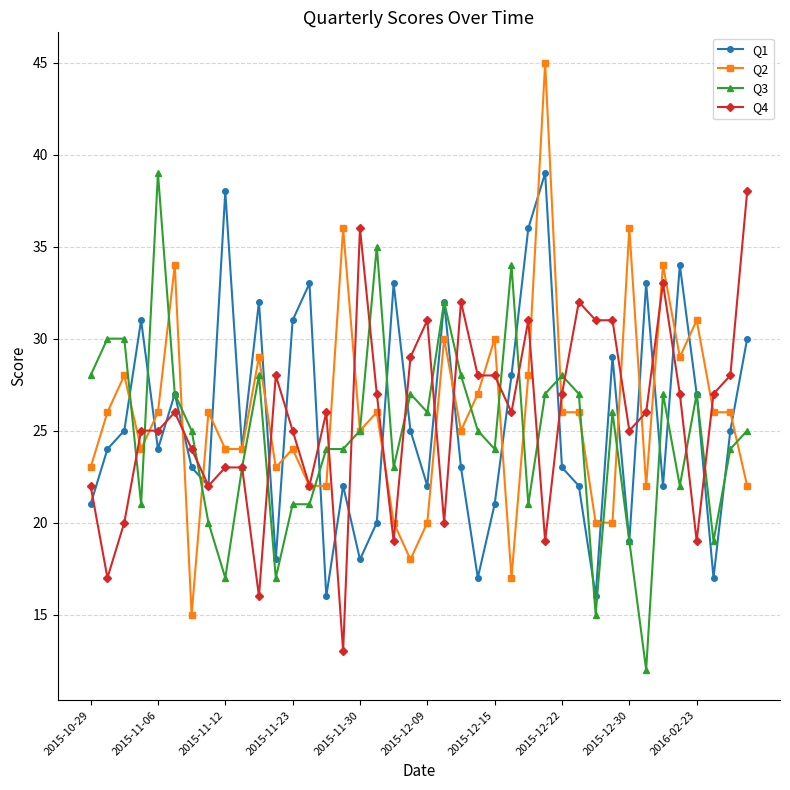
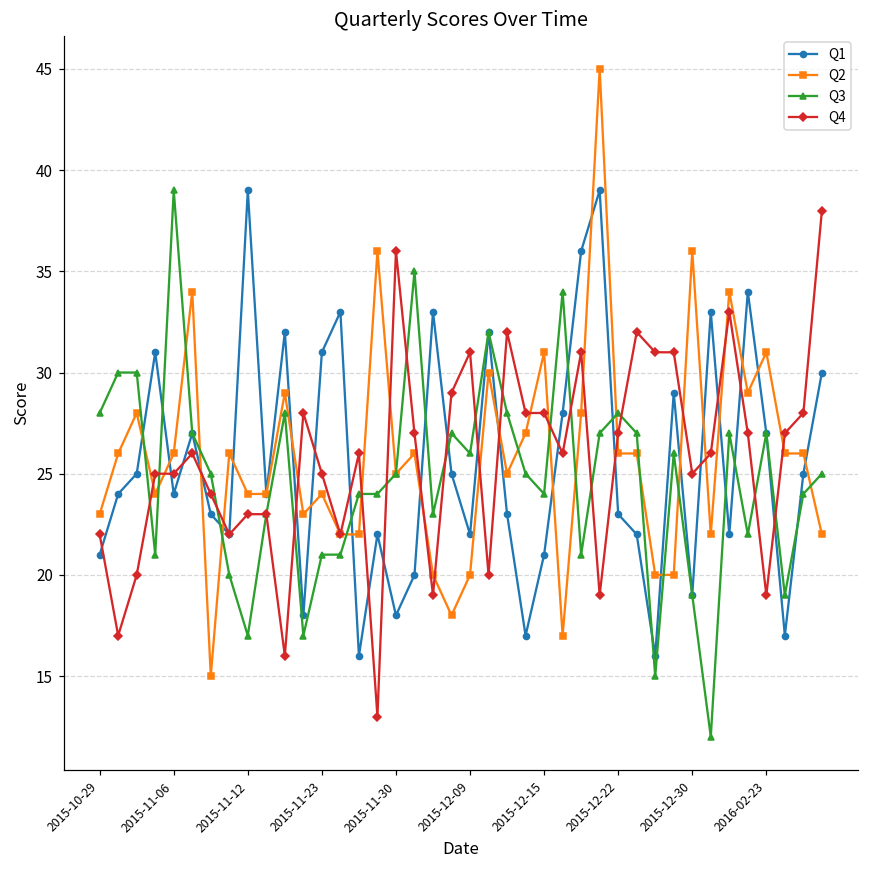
Q1, 2015-11-12: 38 -> 39
Q2, 2015-12-15: 30 -> 31
